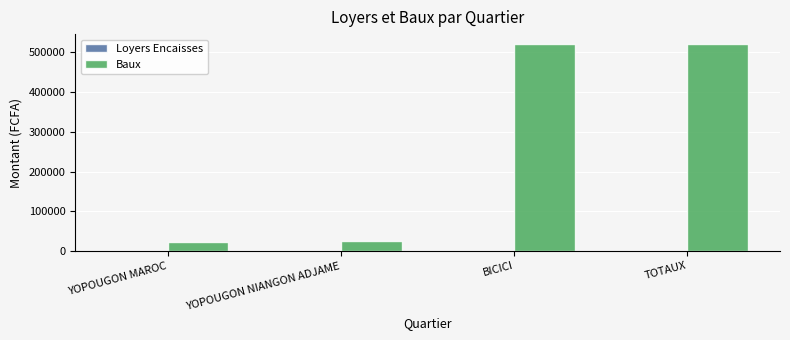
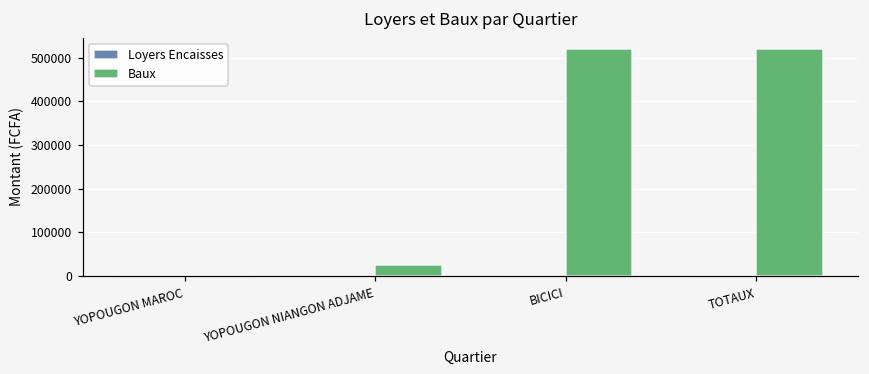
Baux, YOPOUGON MAROC: 20000 -> 0
